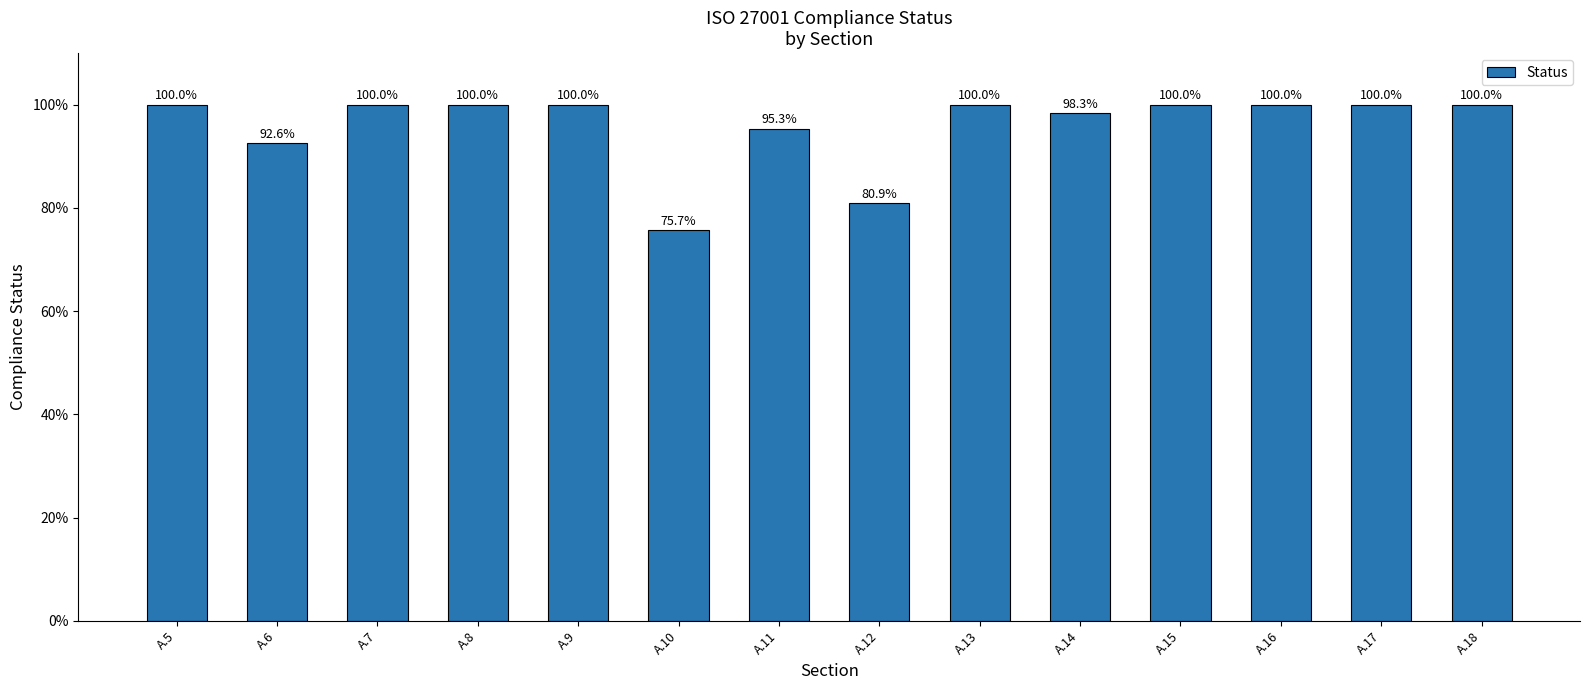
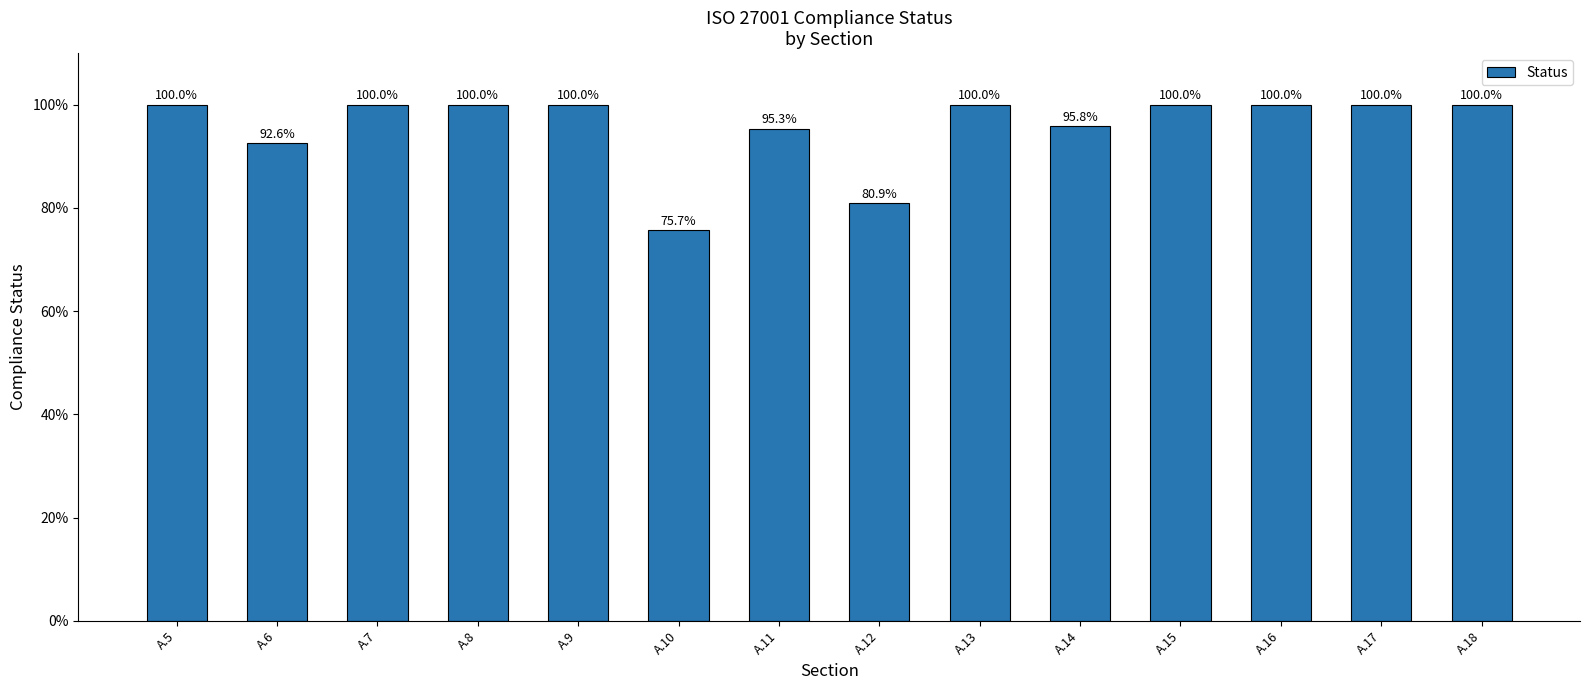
A.14: 98.3% -> 95.8%
